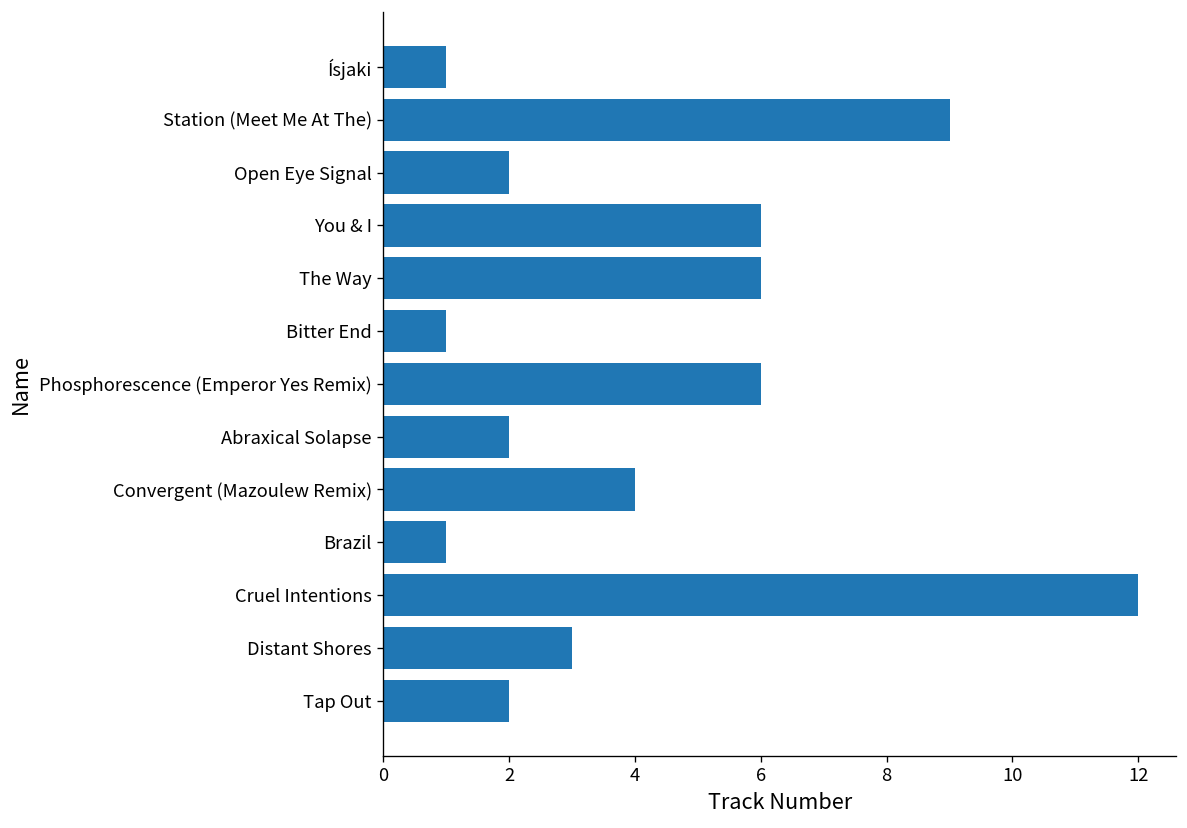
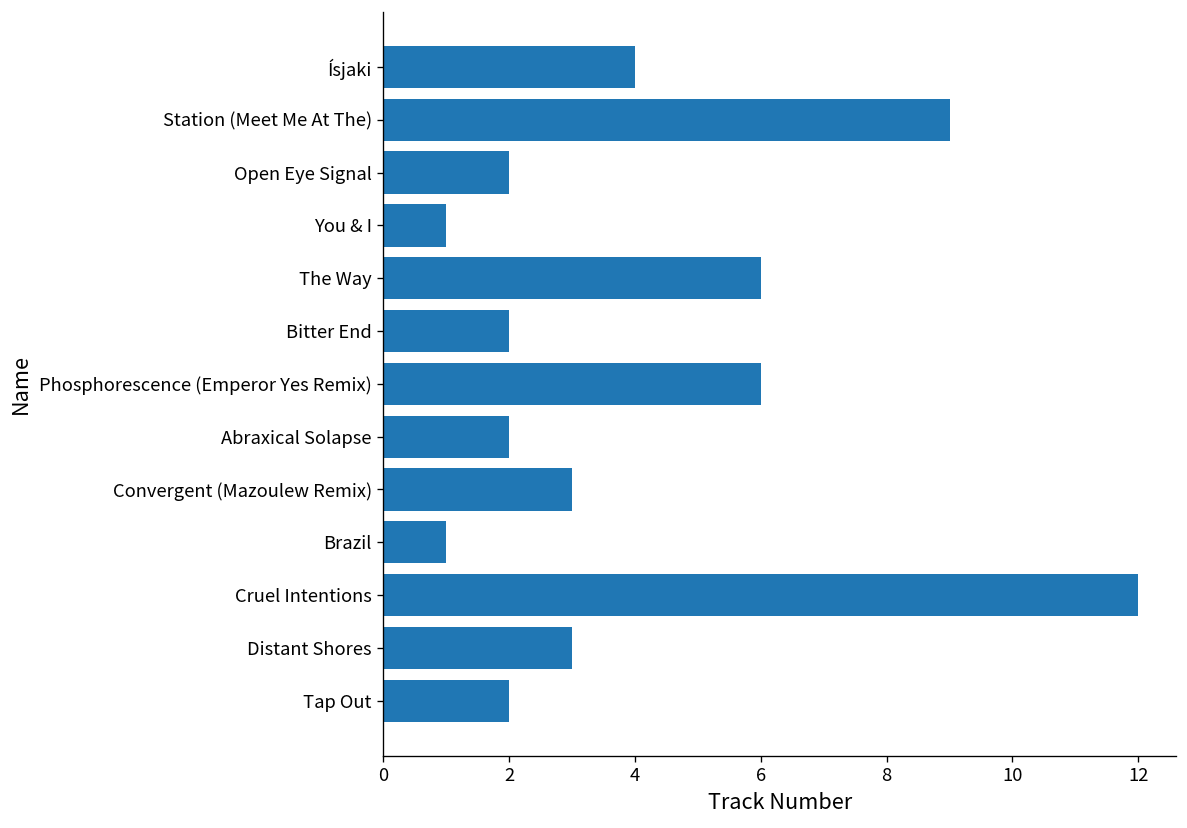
Ísjaki: 1 -> 4
You & I: 6 -> 1
Bitter End: 1 -> 2
Convergent (Mazoulew Remix): 4 -> 3
